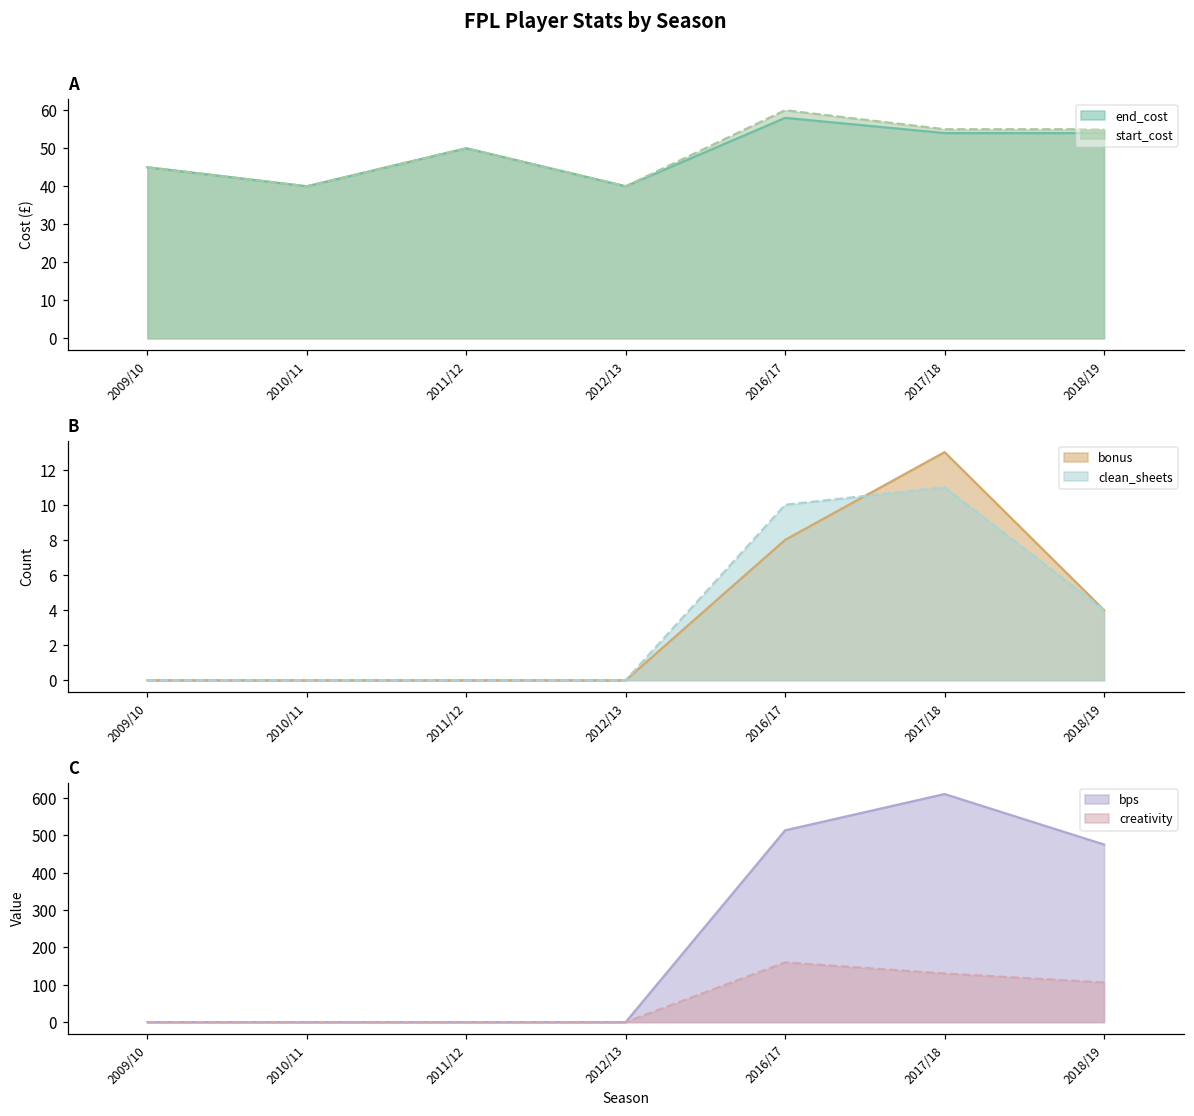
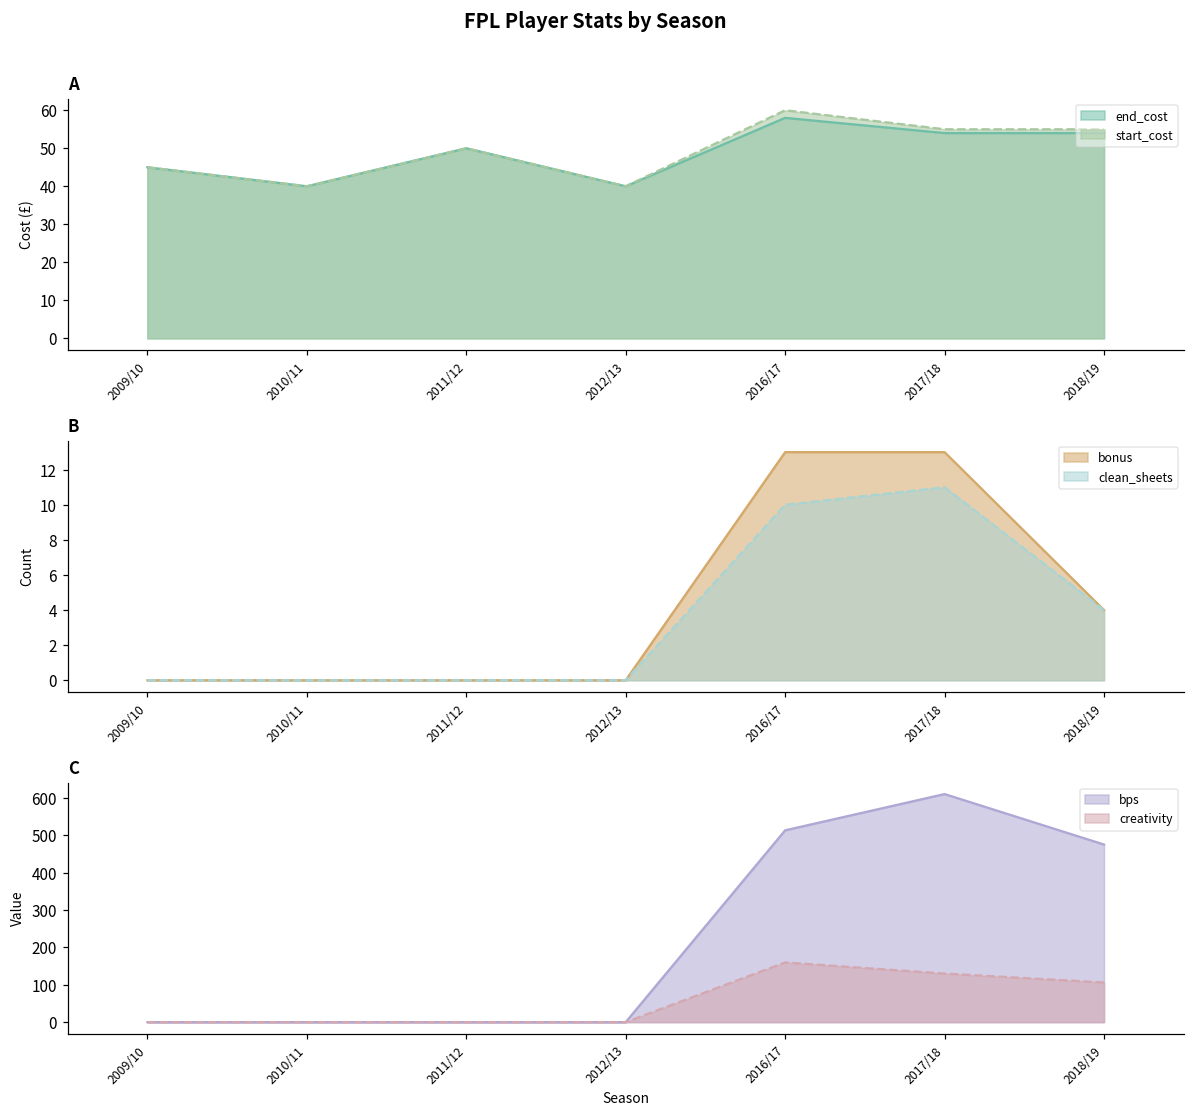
B, bonus, 2016/17: 8 -> 13
